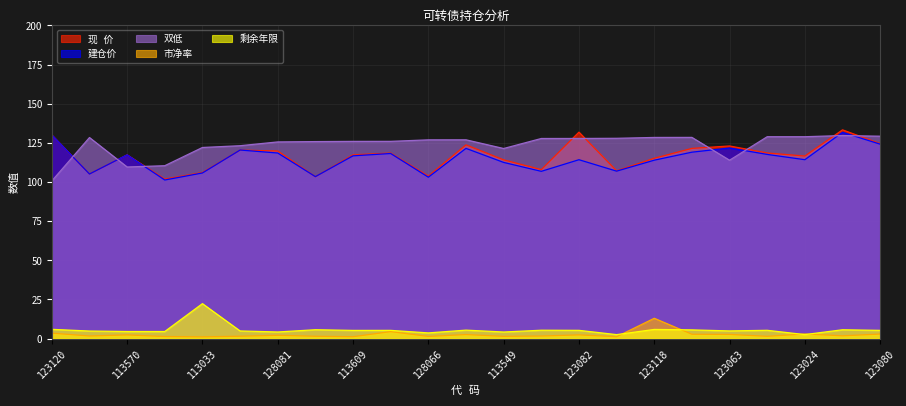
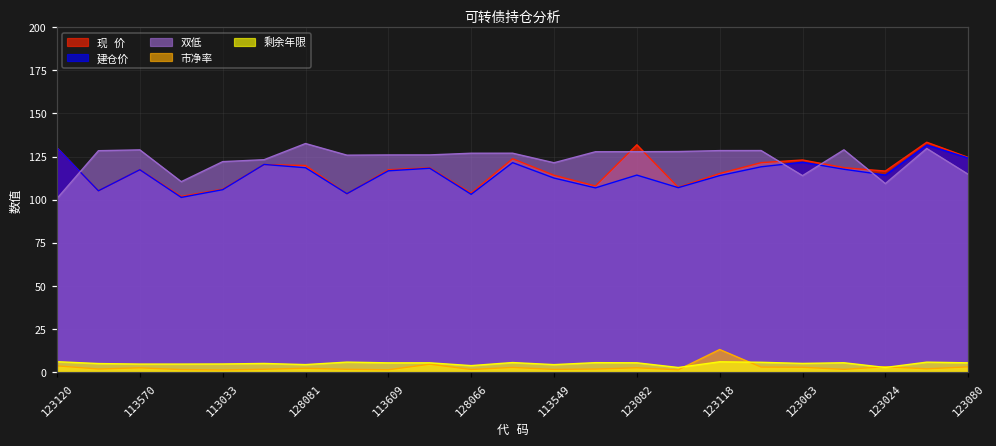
双低, 113570: 110 -> 129
剩余年限, 113033: 22 -> 5
双低, 128081: 126 -> 133
双低, 123024: 129 -> 109
双低, 123080: 129 -> 115
